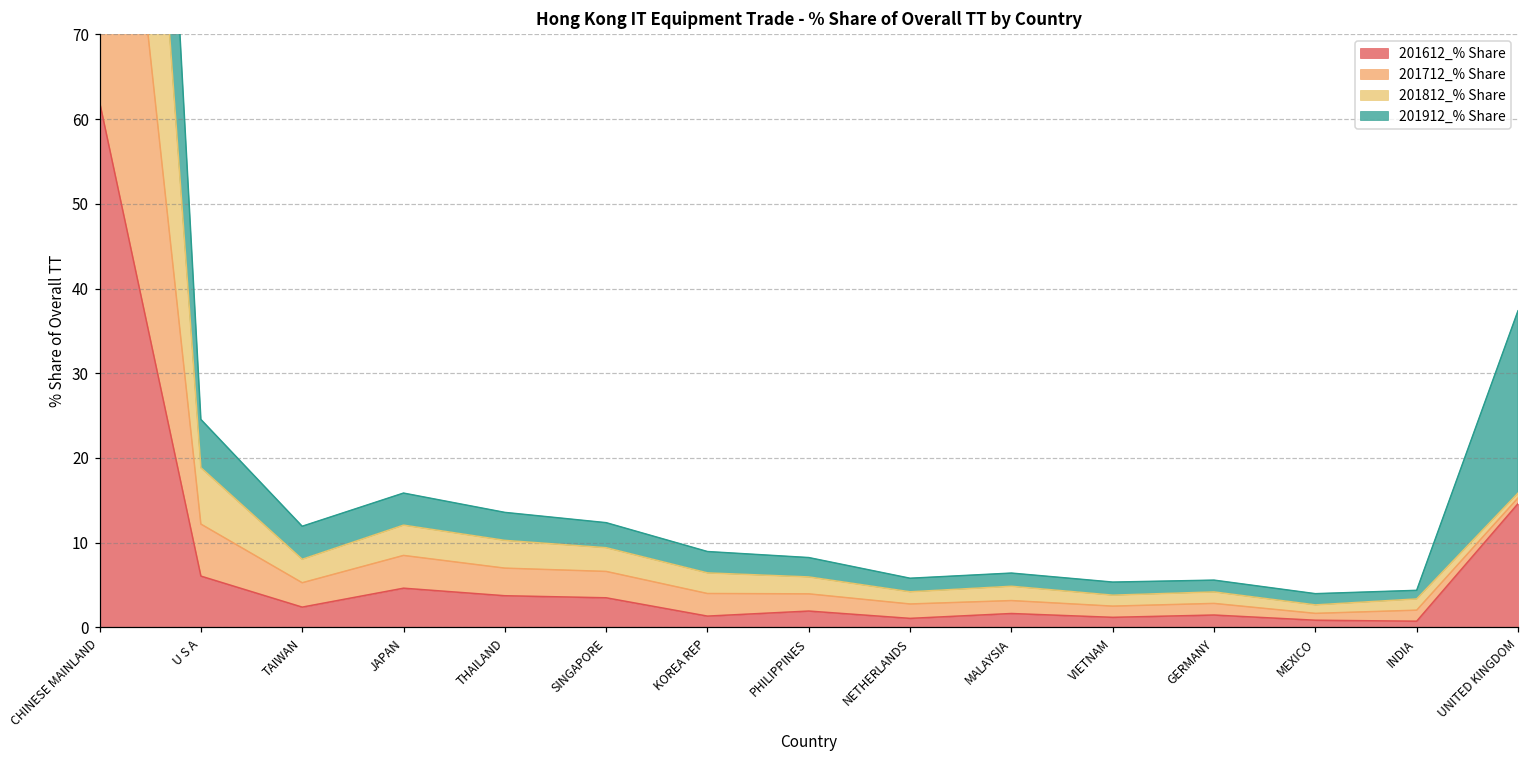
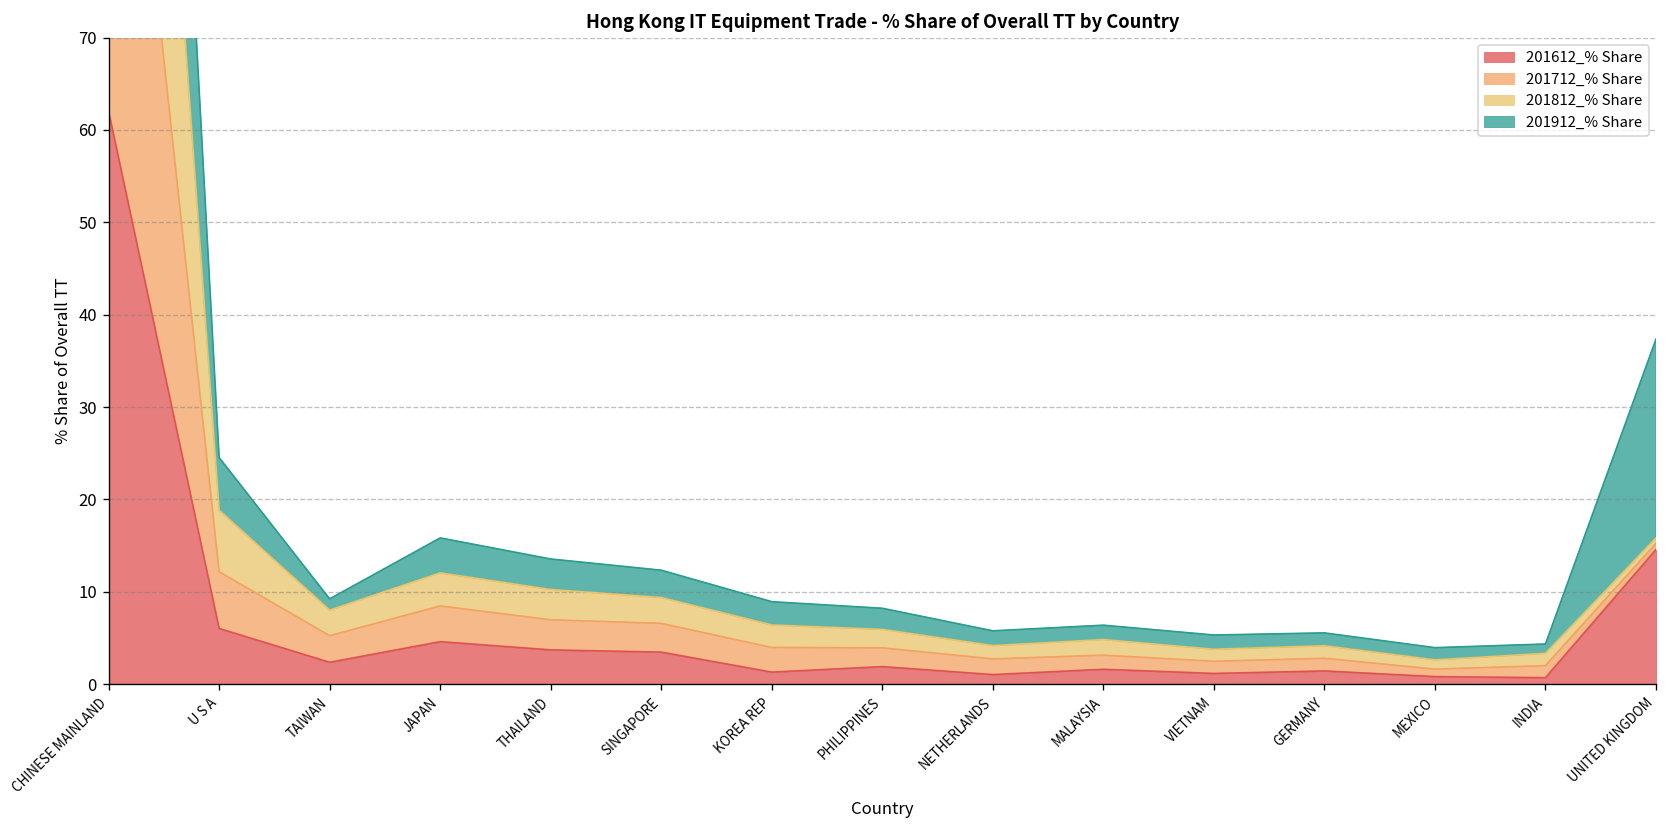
201912_% Share, TAIWAN: 4 -> 1
